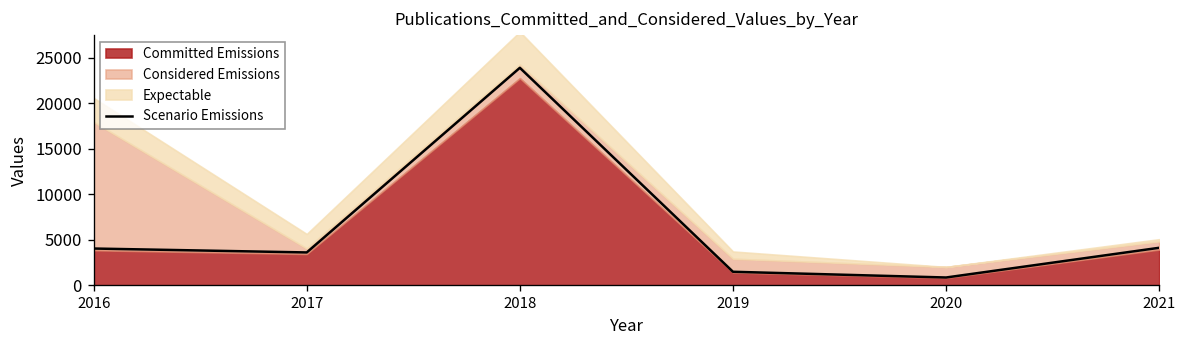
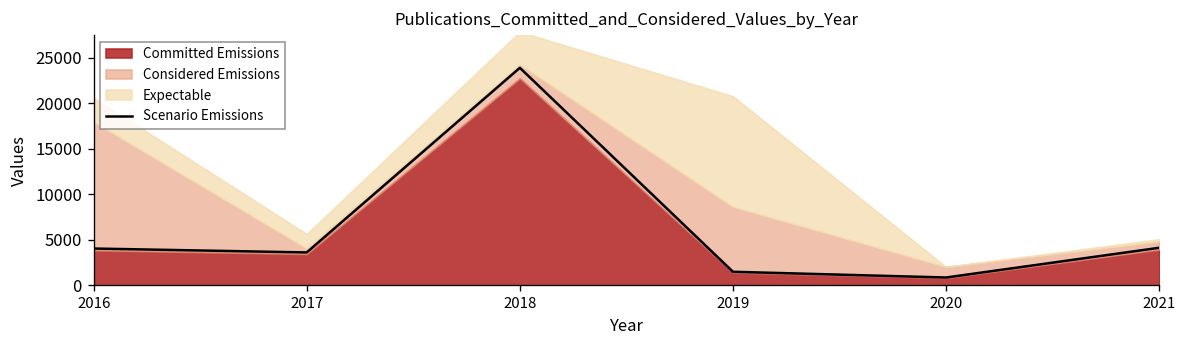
Considered Emissions, 2019: 2000 -> 7000
Expectable, 2019: 1000 -> 12000
